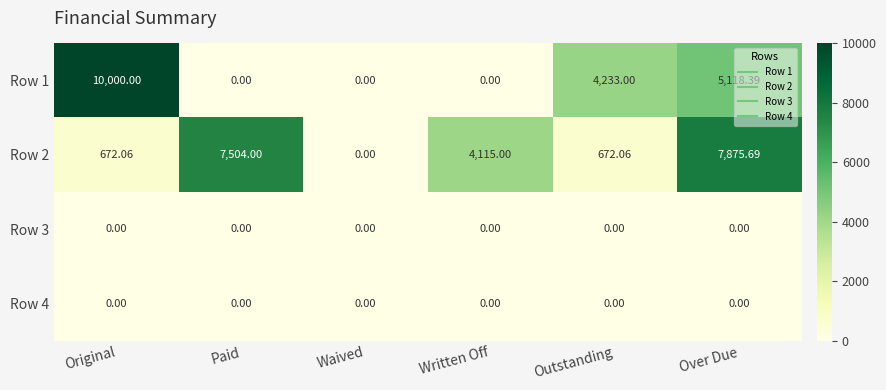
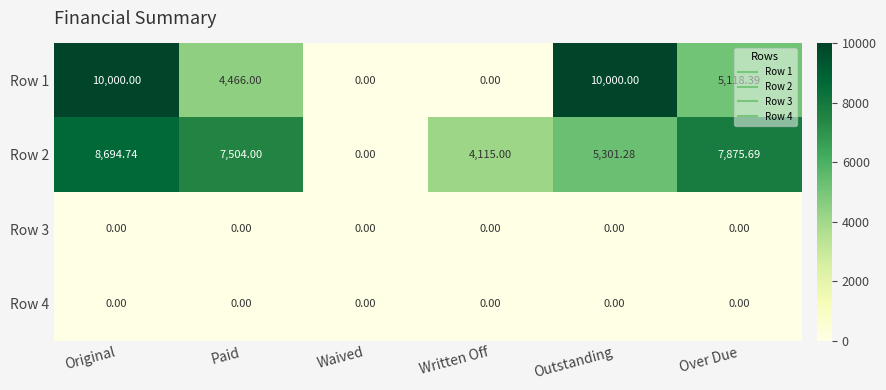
Row 1, Paid: 0.00 -> 4,466.00
Row 1, Outstanding: 4,233.00 -> 10,000.00
Row 2, Original: 672.06 -> 8,694.74
Row 2, Outstanding: 672.06 -> 5,301.28
